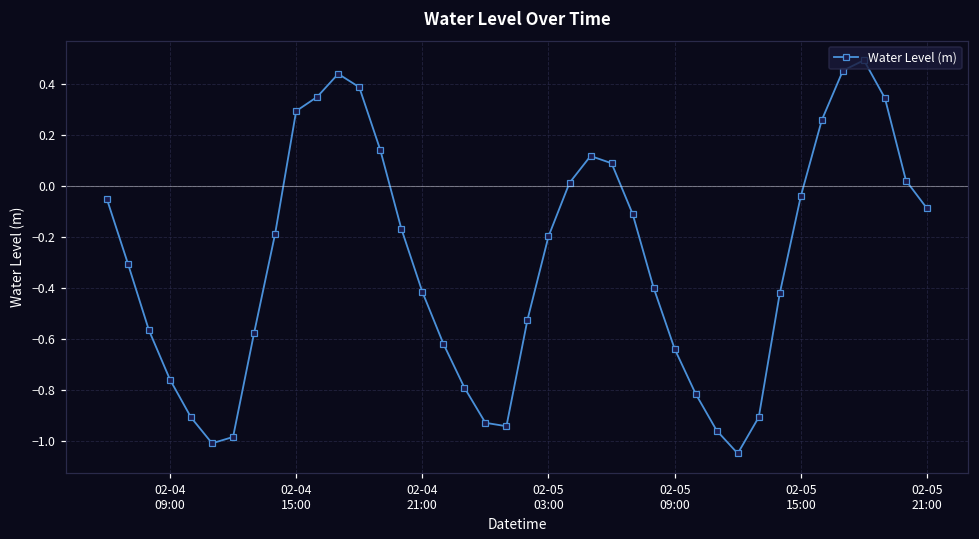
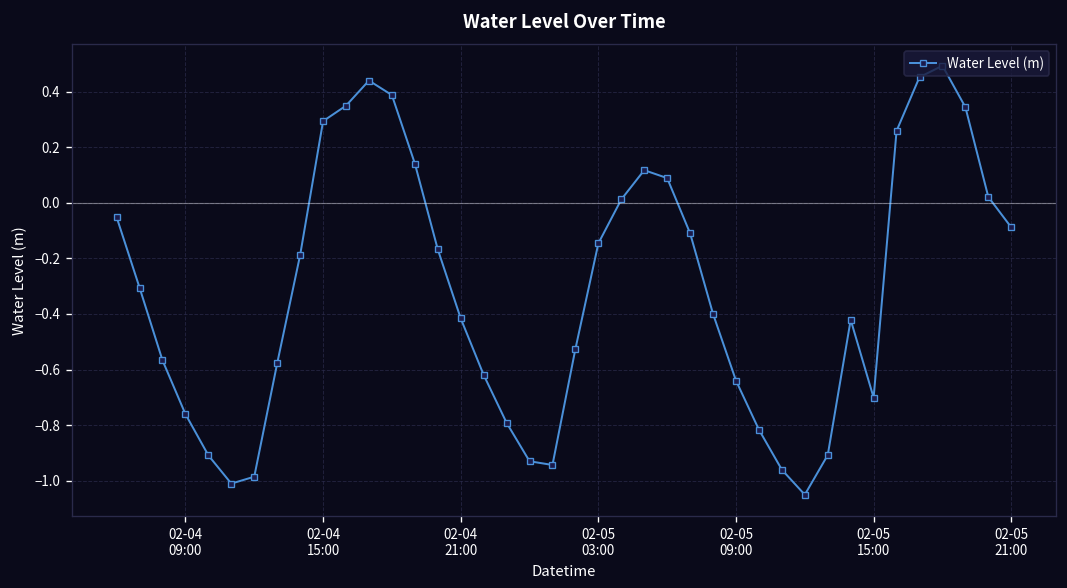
02-05 03:00: -0.20 -> -0.15
02-05 15:00: -0.04 -> -0.70
